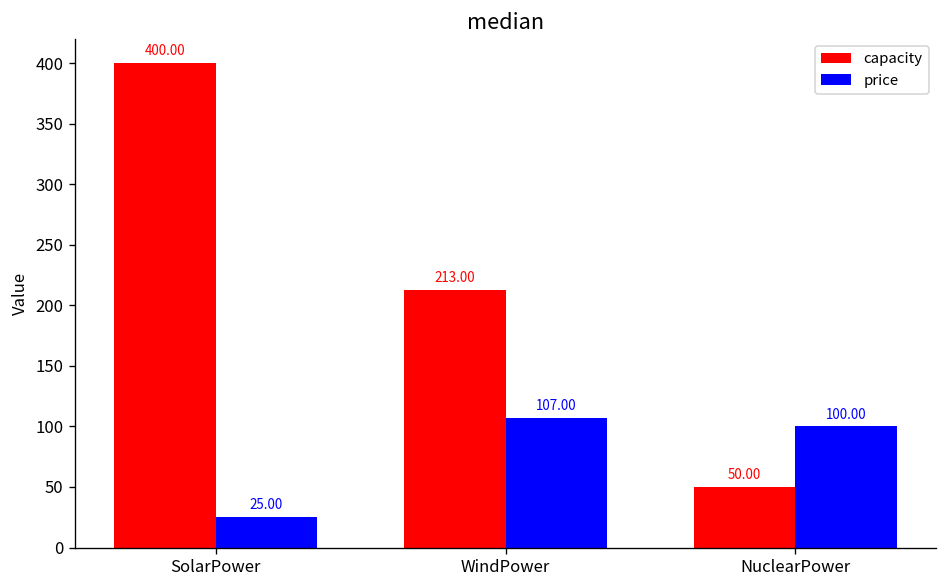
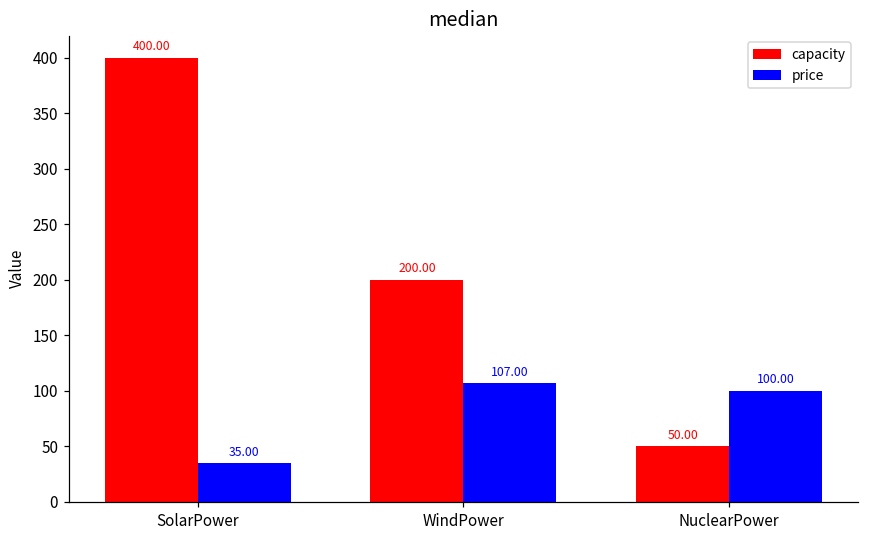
price, SolarPower: 25.00 -> 35.00
capacity, WindPower: 213.00 -> 200.00
